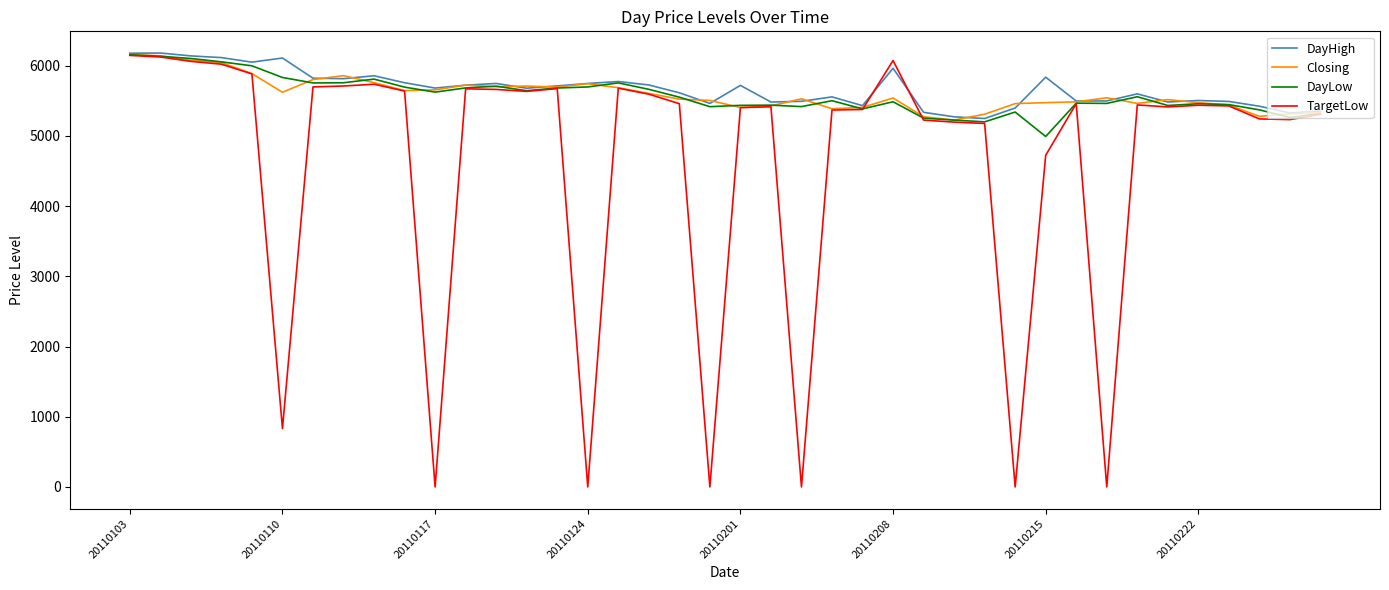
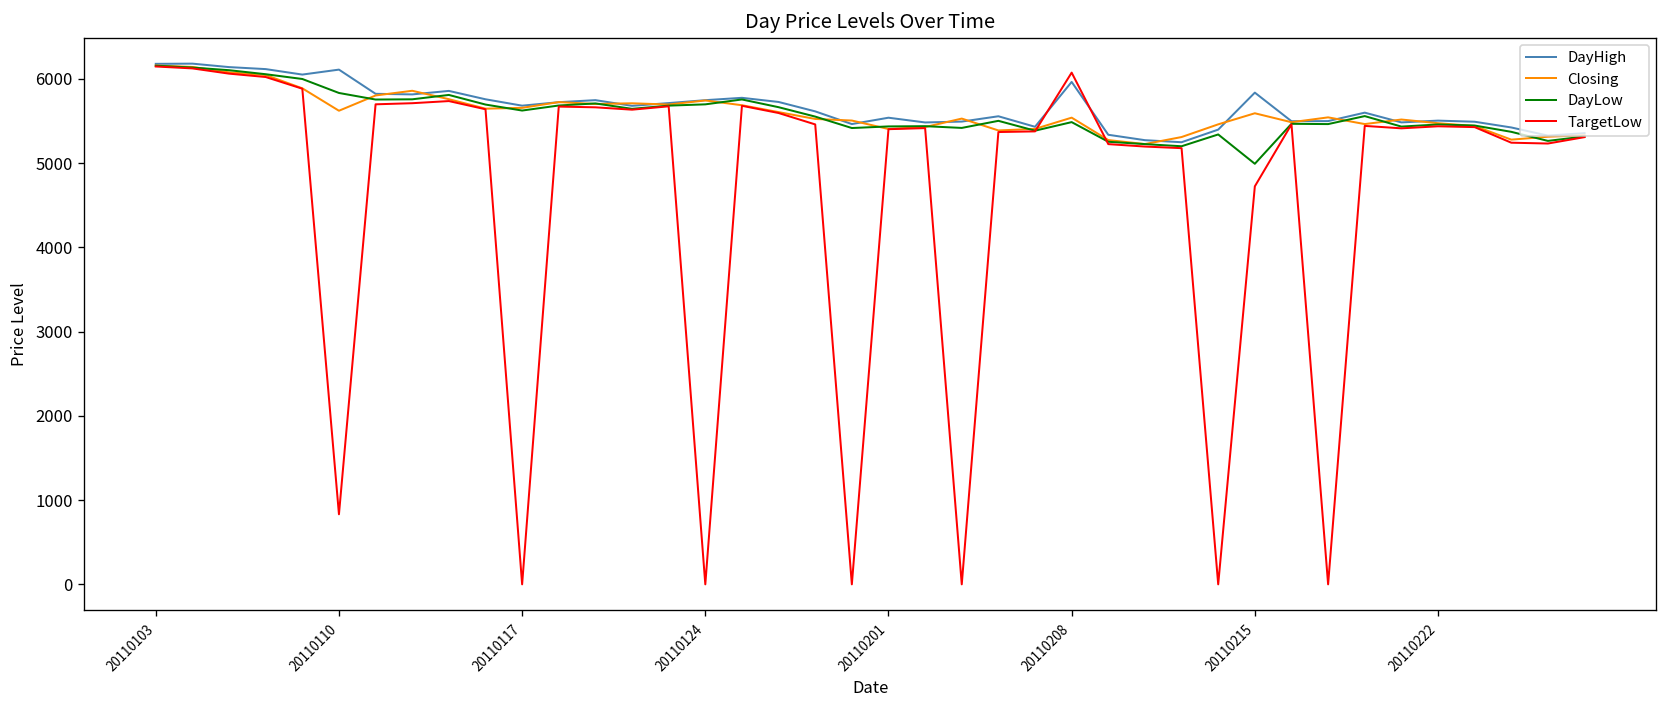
DayHigh, 20110201: 5700 -> 5500
Closing, 20110215: 5500 -> 5600
